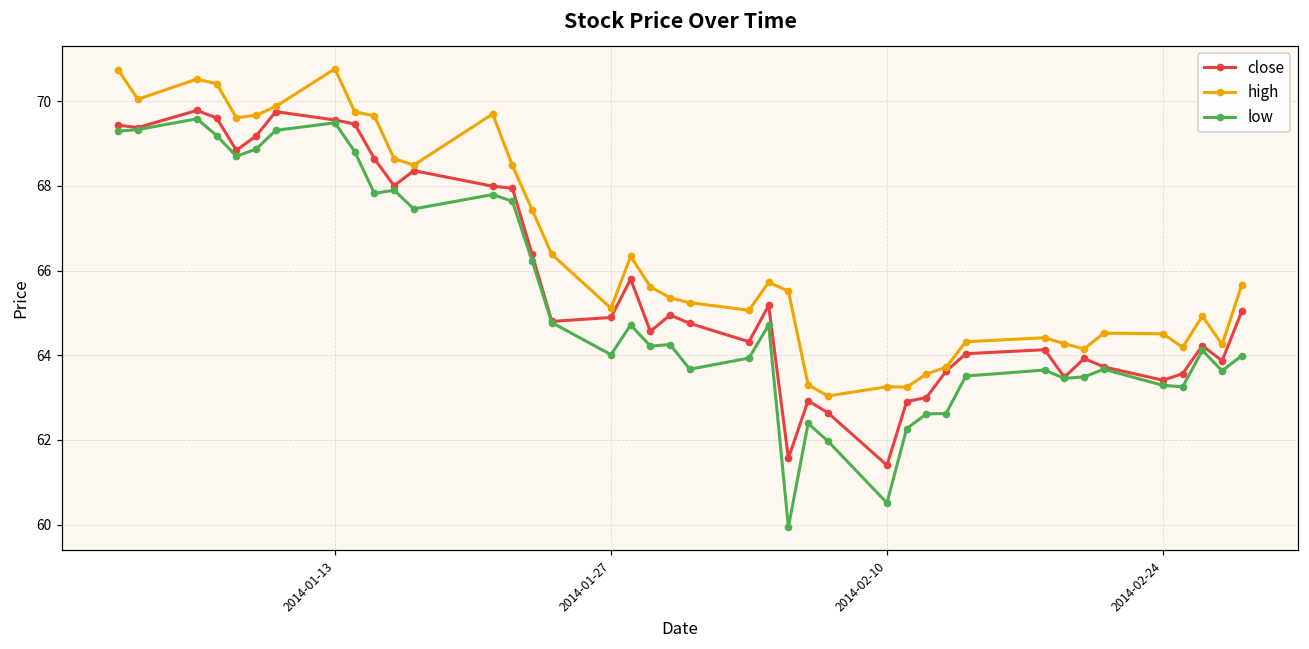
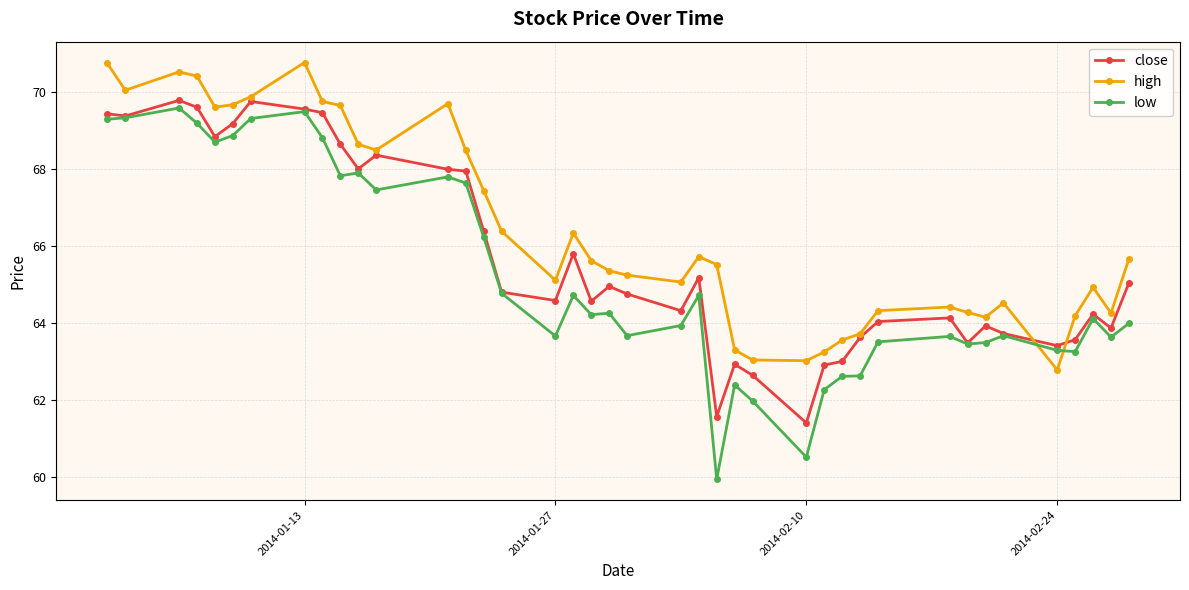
close, 2014-01-27: 64.9 -> 64.6
low, 2014-01-27: 64.0 -> 63.7
high, 2014-02-10: 63.3 -> 63.0
high, 2014-02-24: 64.5 -> 62.8
